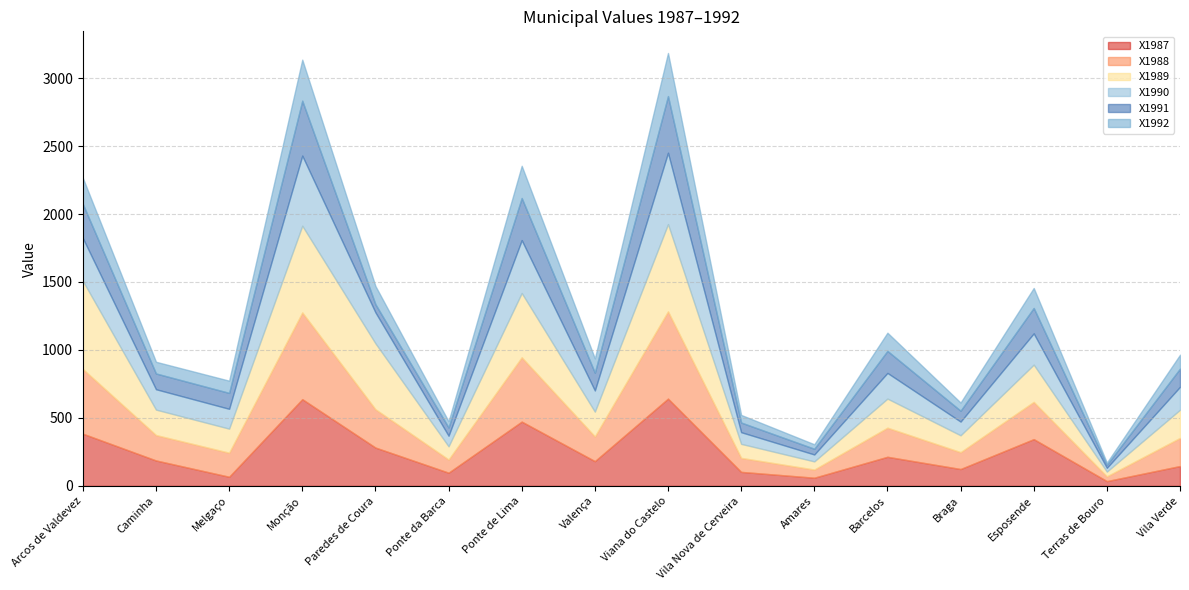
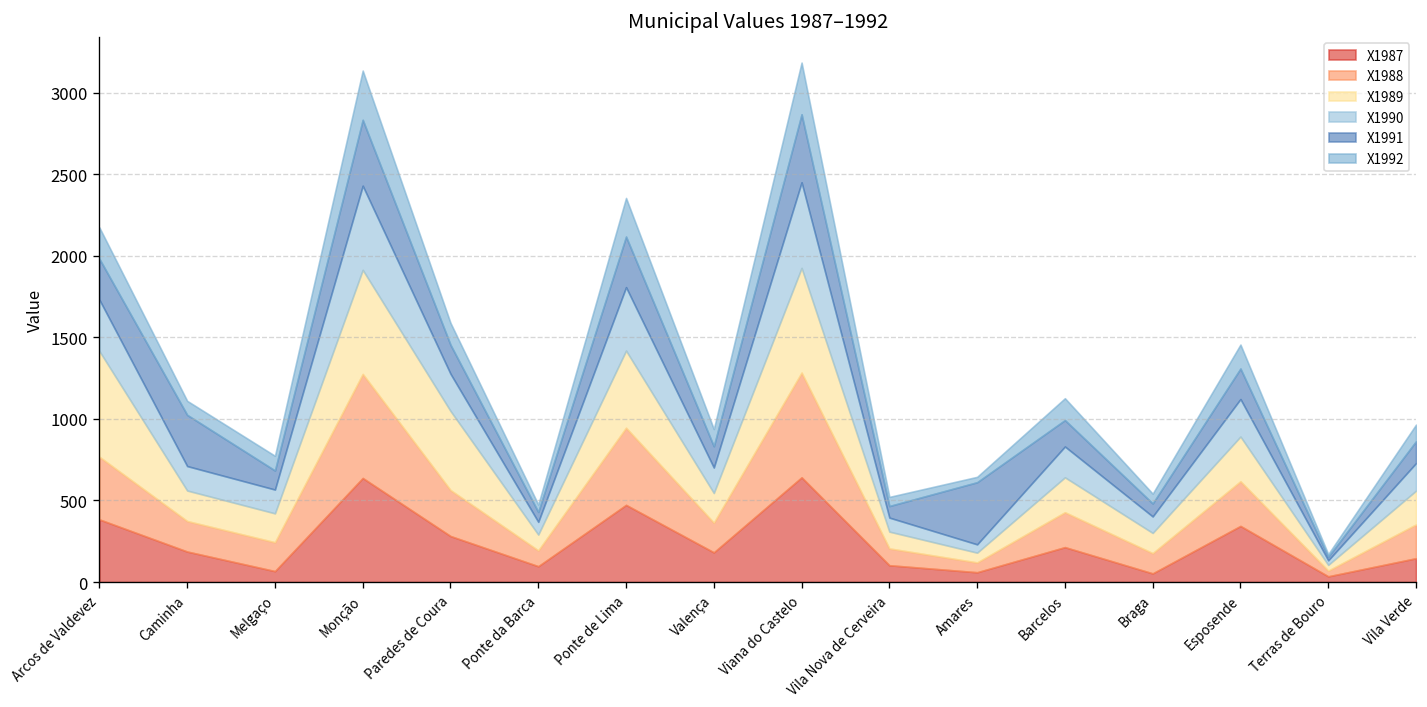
X1988, Arcos de Valdevez: 480 -> 380
X1991, Caminha: 120 -> 310
X1991, Paredes de Coura: 60 -> 180
X1991, Amares: 40 -> 380
X1987, Braga: 120 -> 50
